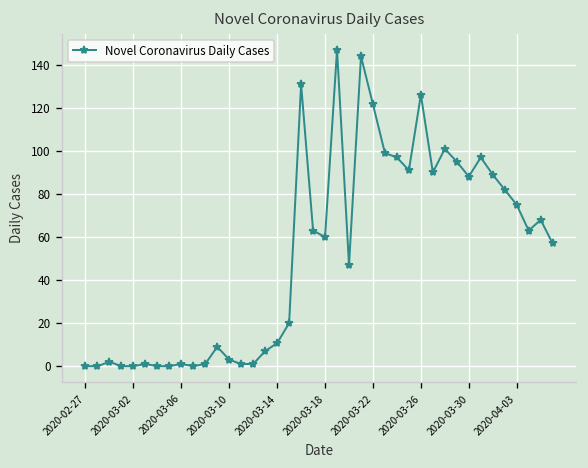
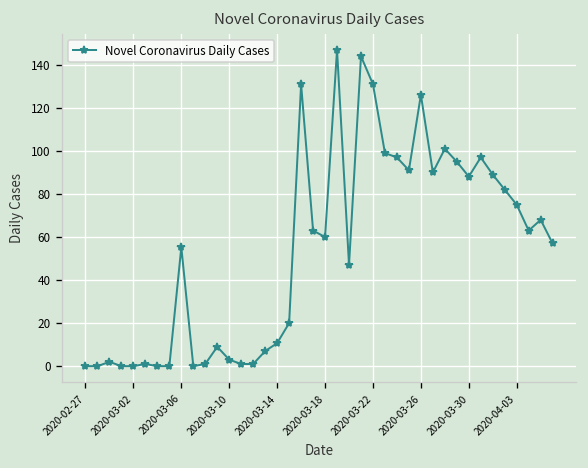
2020-03-06: 1 -> 55
2020-03-22: 122 -> 131
